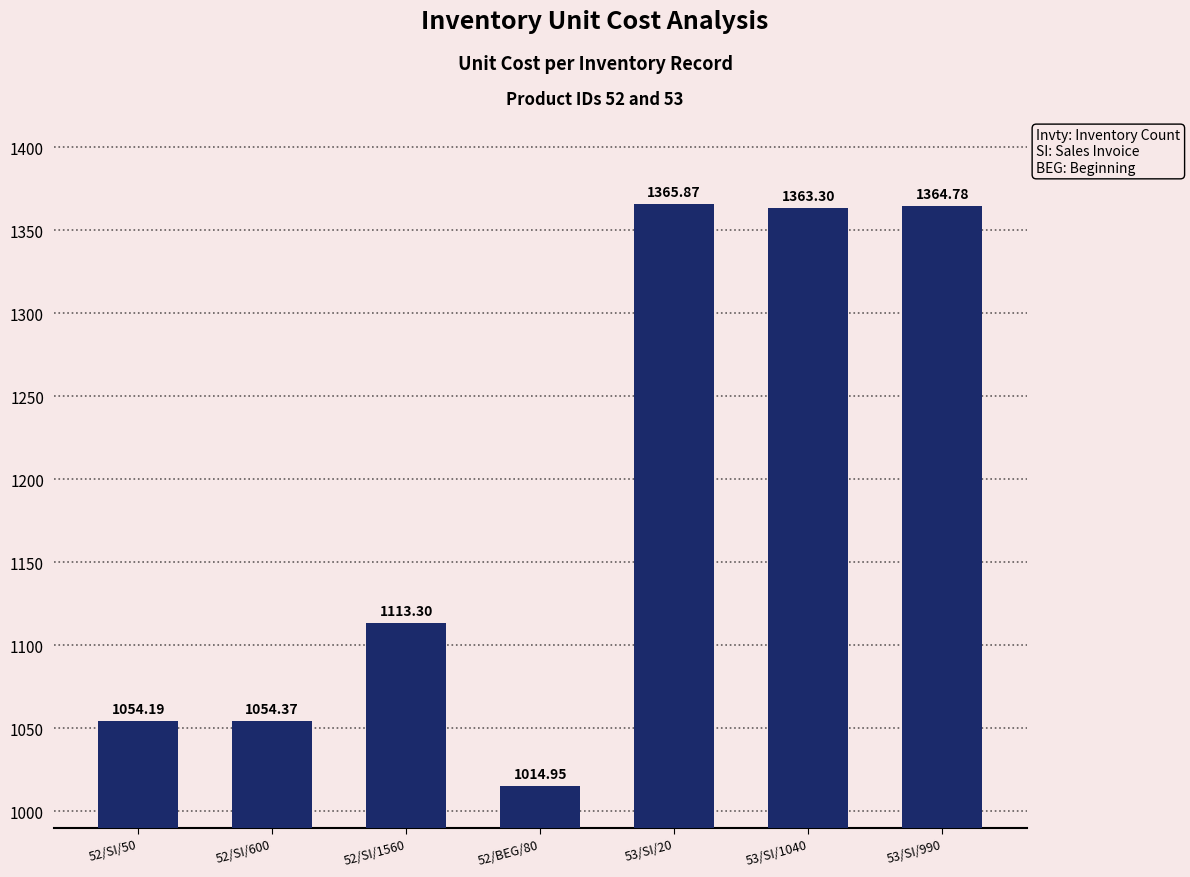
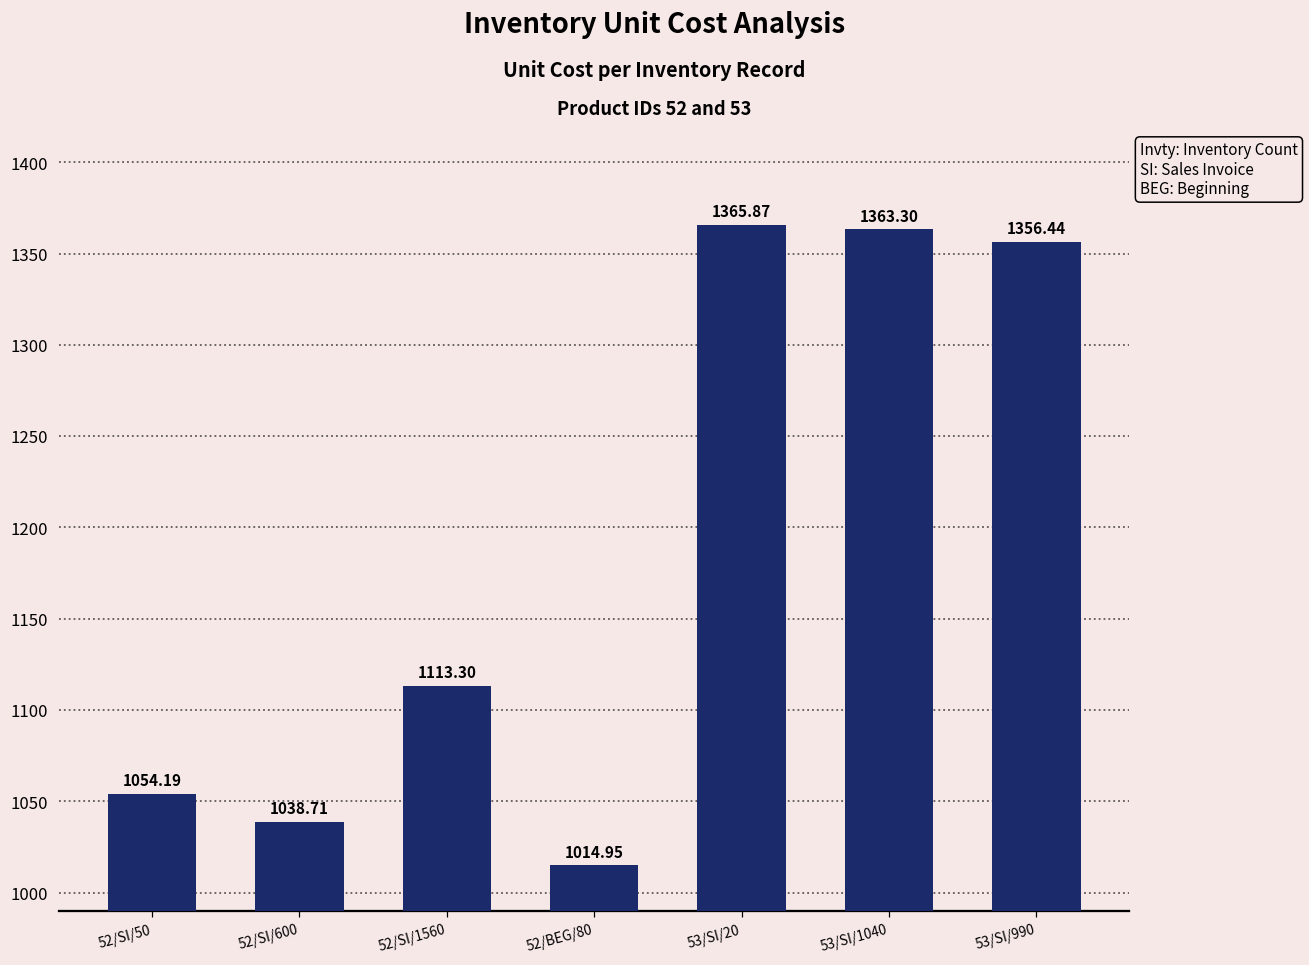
52/SI/600: 1054.37 -> 1038.71
53/SI/990: 1364.78 -> 1356.44
